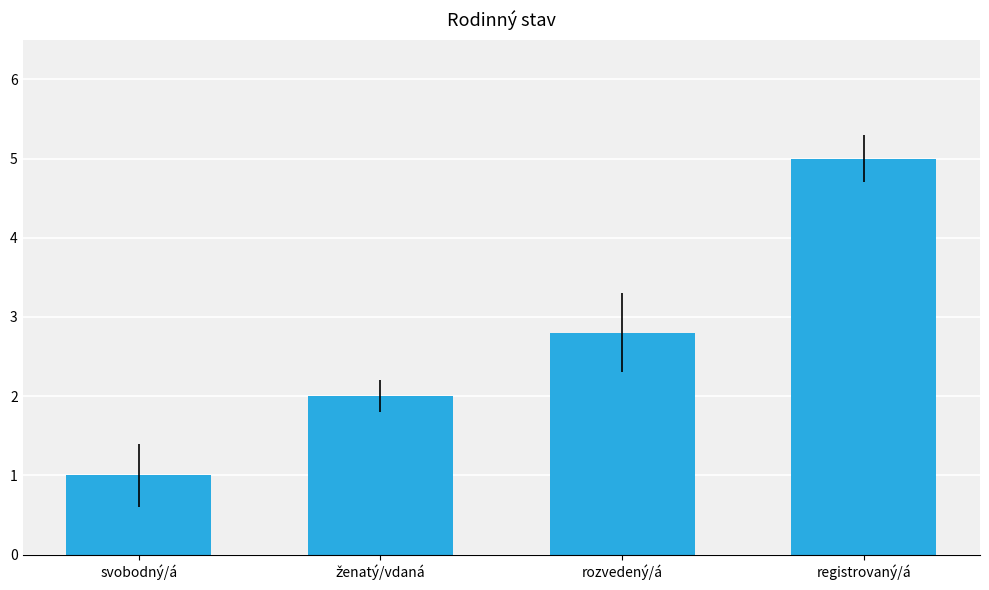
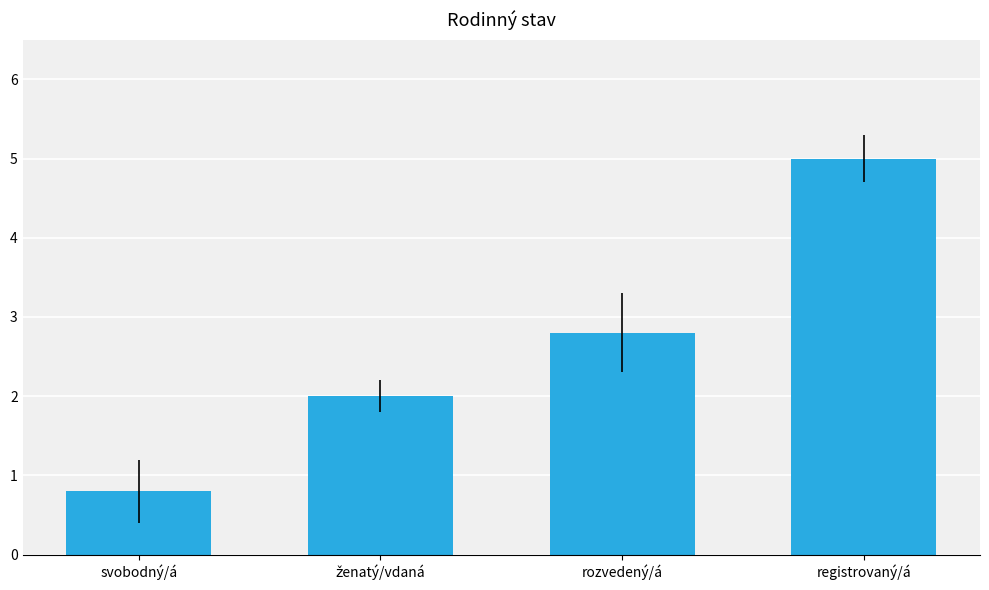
svobodný/á: 1.0 -> 0.8
